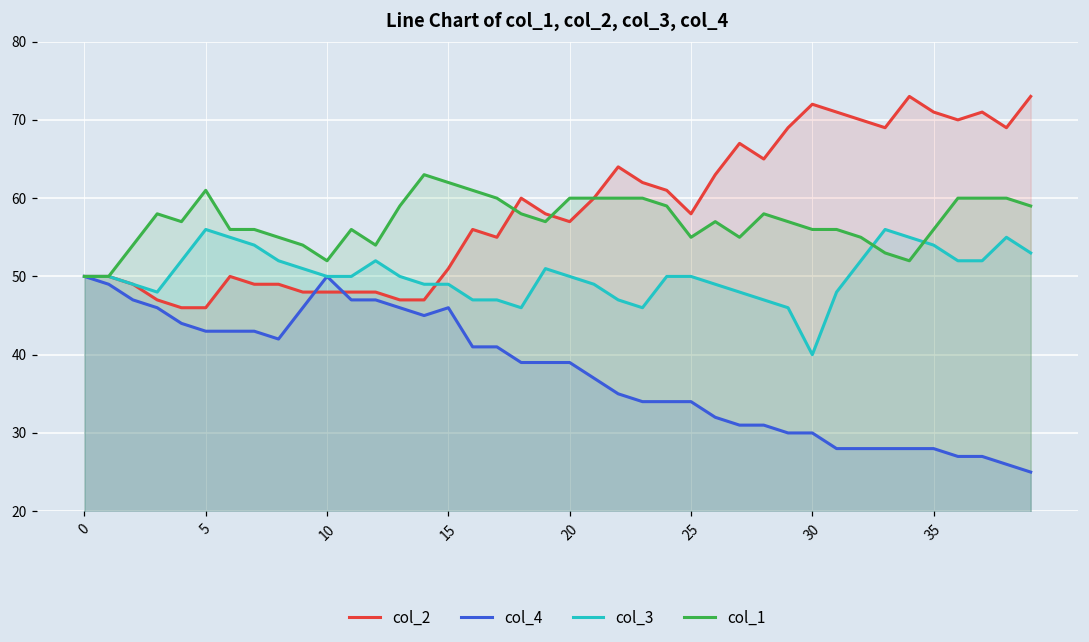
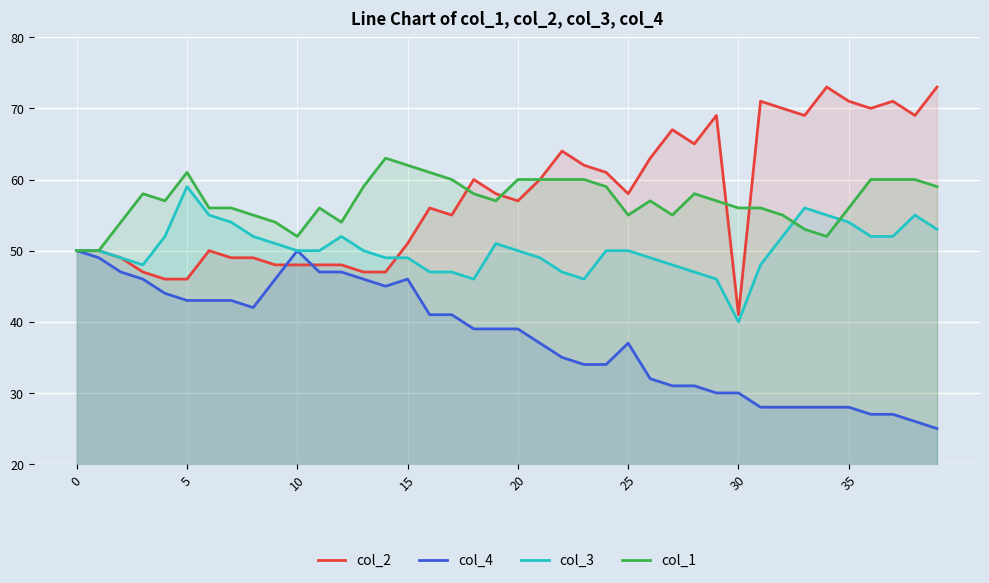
col_3, 5: 56 -> 59
col_4, 25: 34 -> 37
col_2, 30: 72 -> 41
